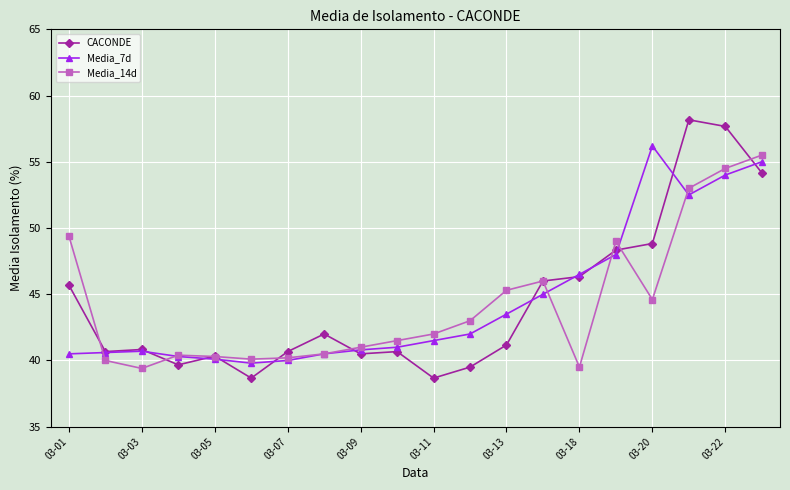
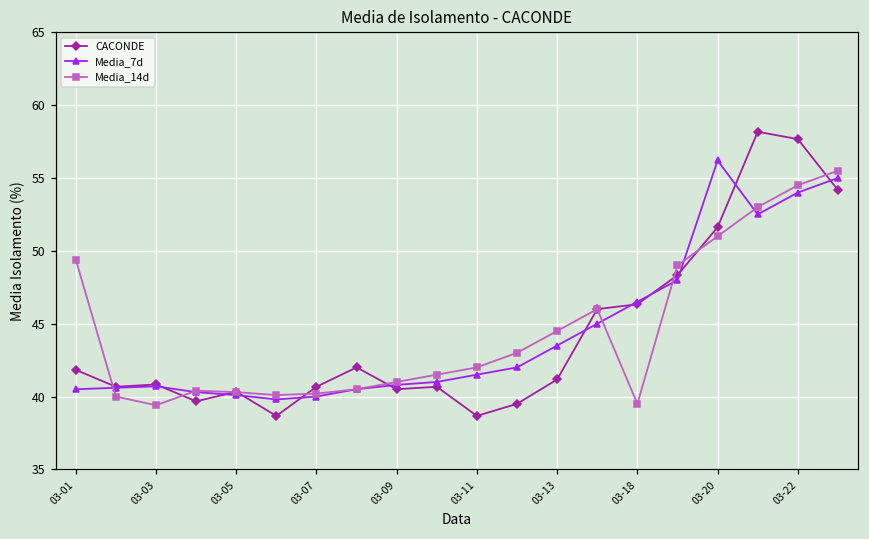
CACONDE, 03-01: 45.7 -> 41.8
Media_14d, 03-13: 45.3 -> 44.5
CACONDE, 03-20: 48.8 -> 51.6
Media_14d, 03-20: 44.6 -> 51.0
